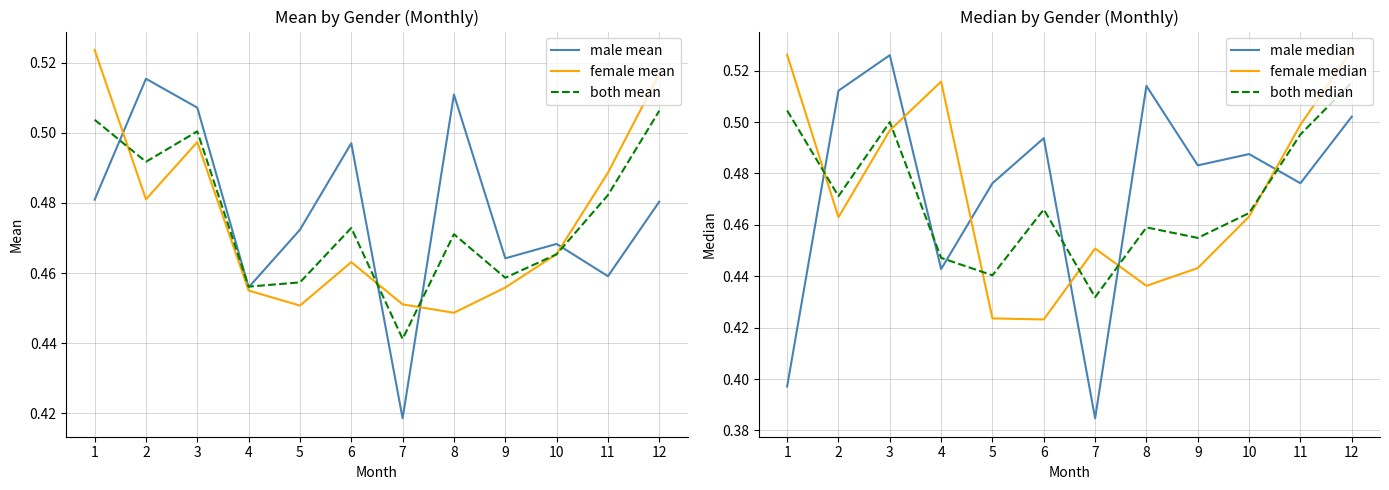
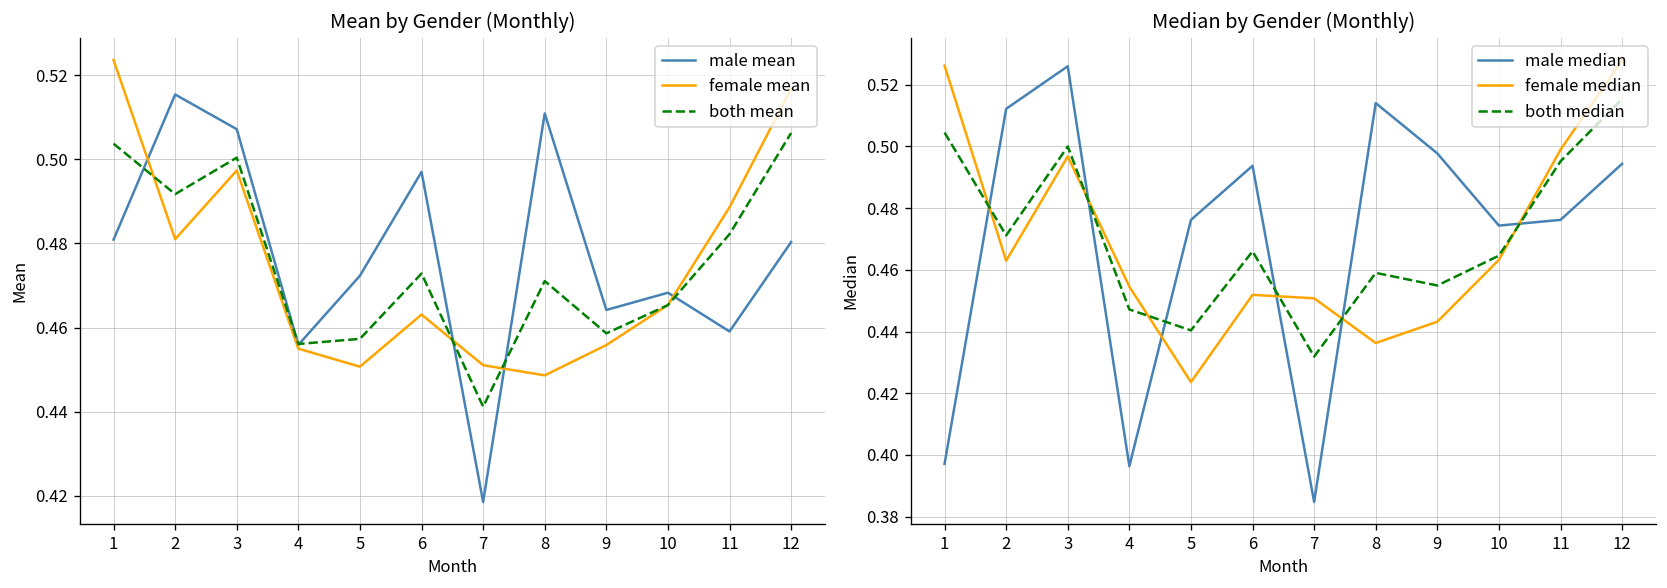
Median by Gender (Monthly), male median, 4: 0.443 -> 0.396
Median by Gender (Monthly), female median, 4: 0.516 -> 0.455
Median by Gender (Monthly), female median, 6: 0.423 -> 0.452
Median by Gender (Monthly), male median, 9: 0.483 -> 0.498
Median by Gender (Monthly), male median, 10: 0.488 -> 0.474
Median by Gender (Monthly), male median, 12: 0.502 -> 0.494
